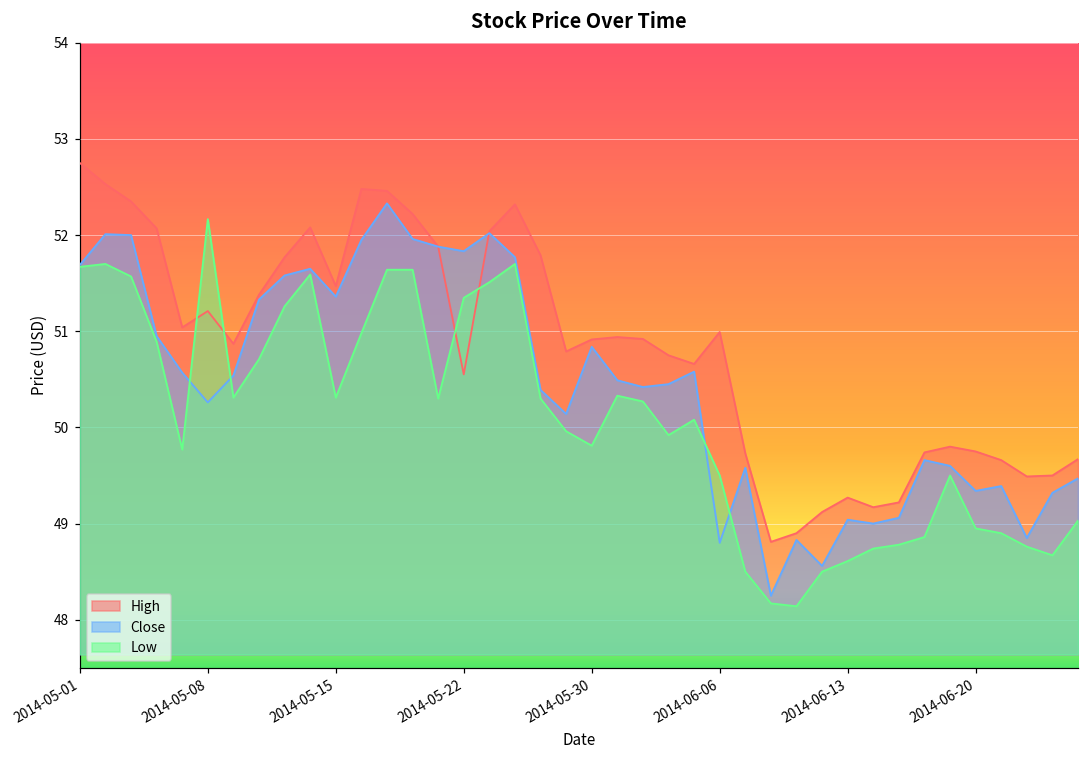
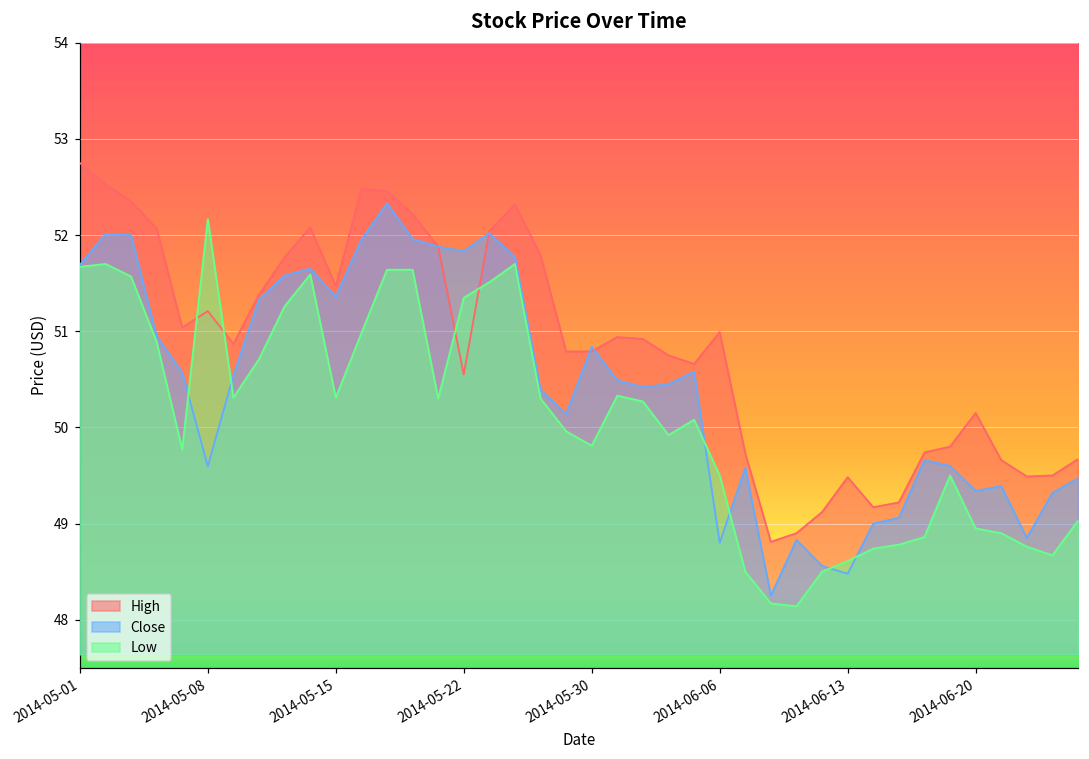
Close, 2014-05-08: 50.3 -> 49.6
High, 2014-05-30: 50.9 -> 50.8
High, 2014-06-13: 49.3 -> 49.5
Close, 2014-06-13: 49.0 -> 48.5
High, 2014-06-20: 49.8 -> 50.2
